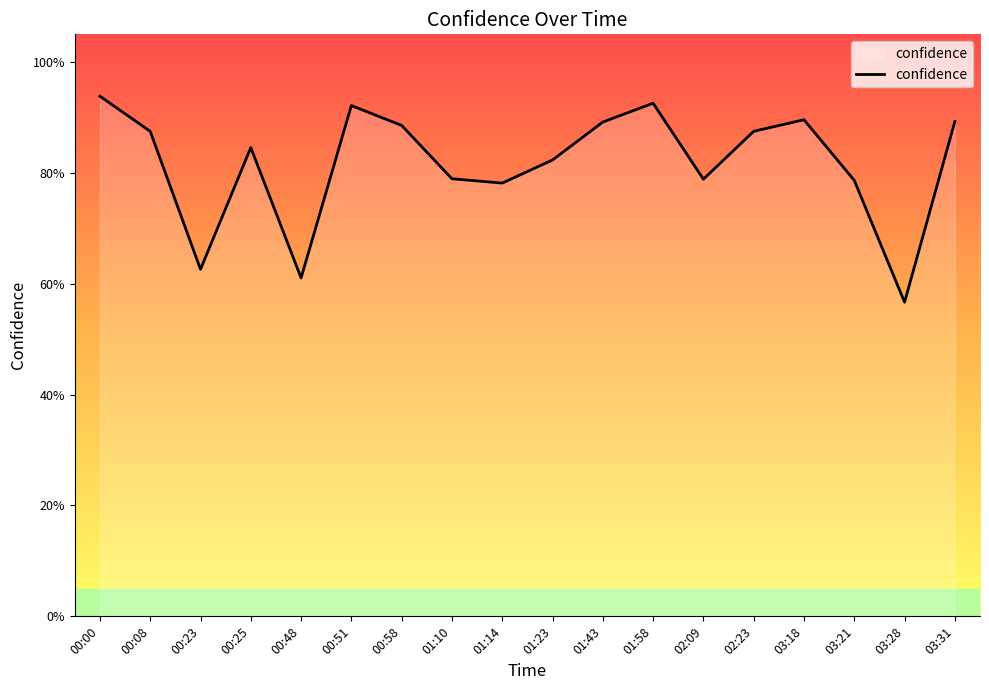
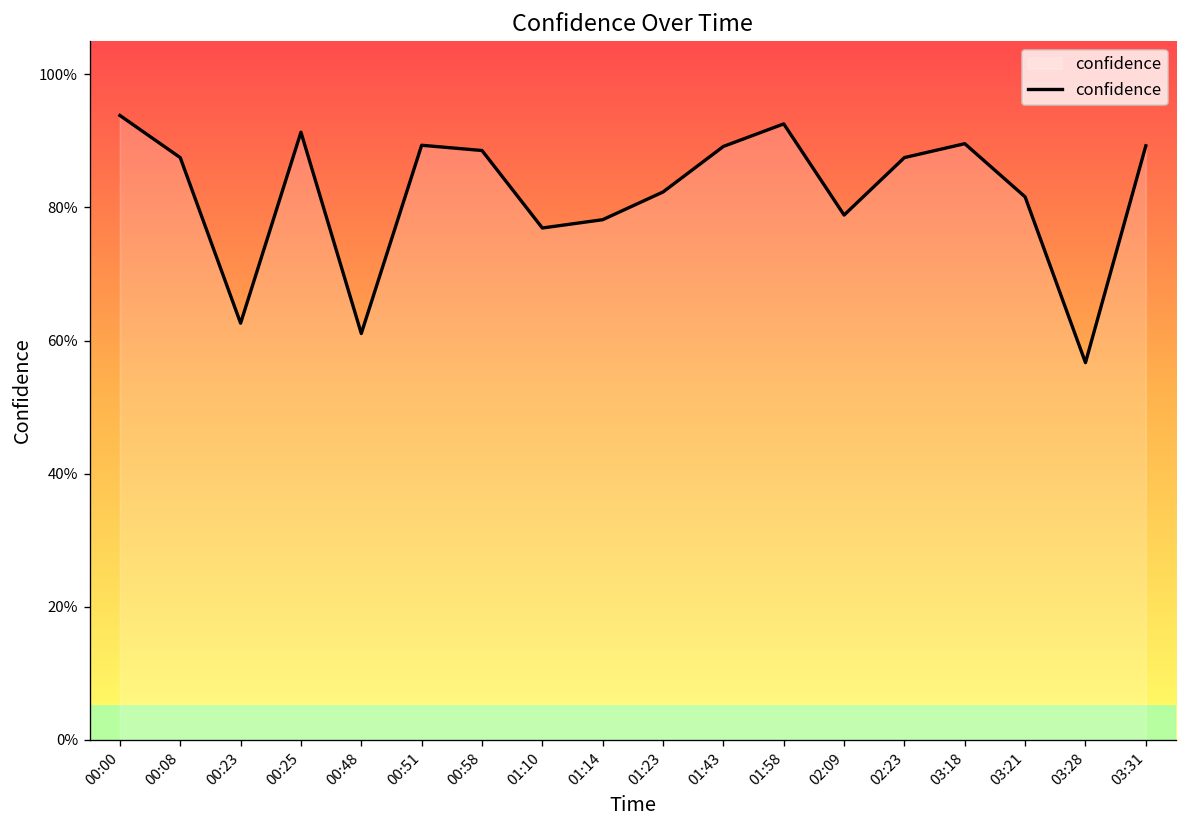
00:25: 85% -> 91%
00:51: 92% -> 89%
01:10: 79% -> 77%
03:21: 79% -> 82%
